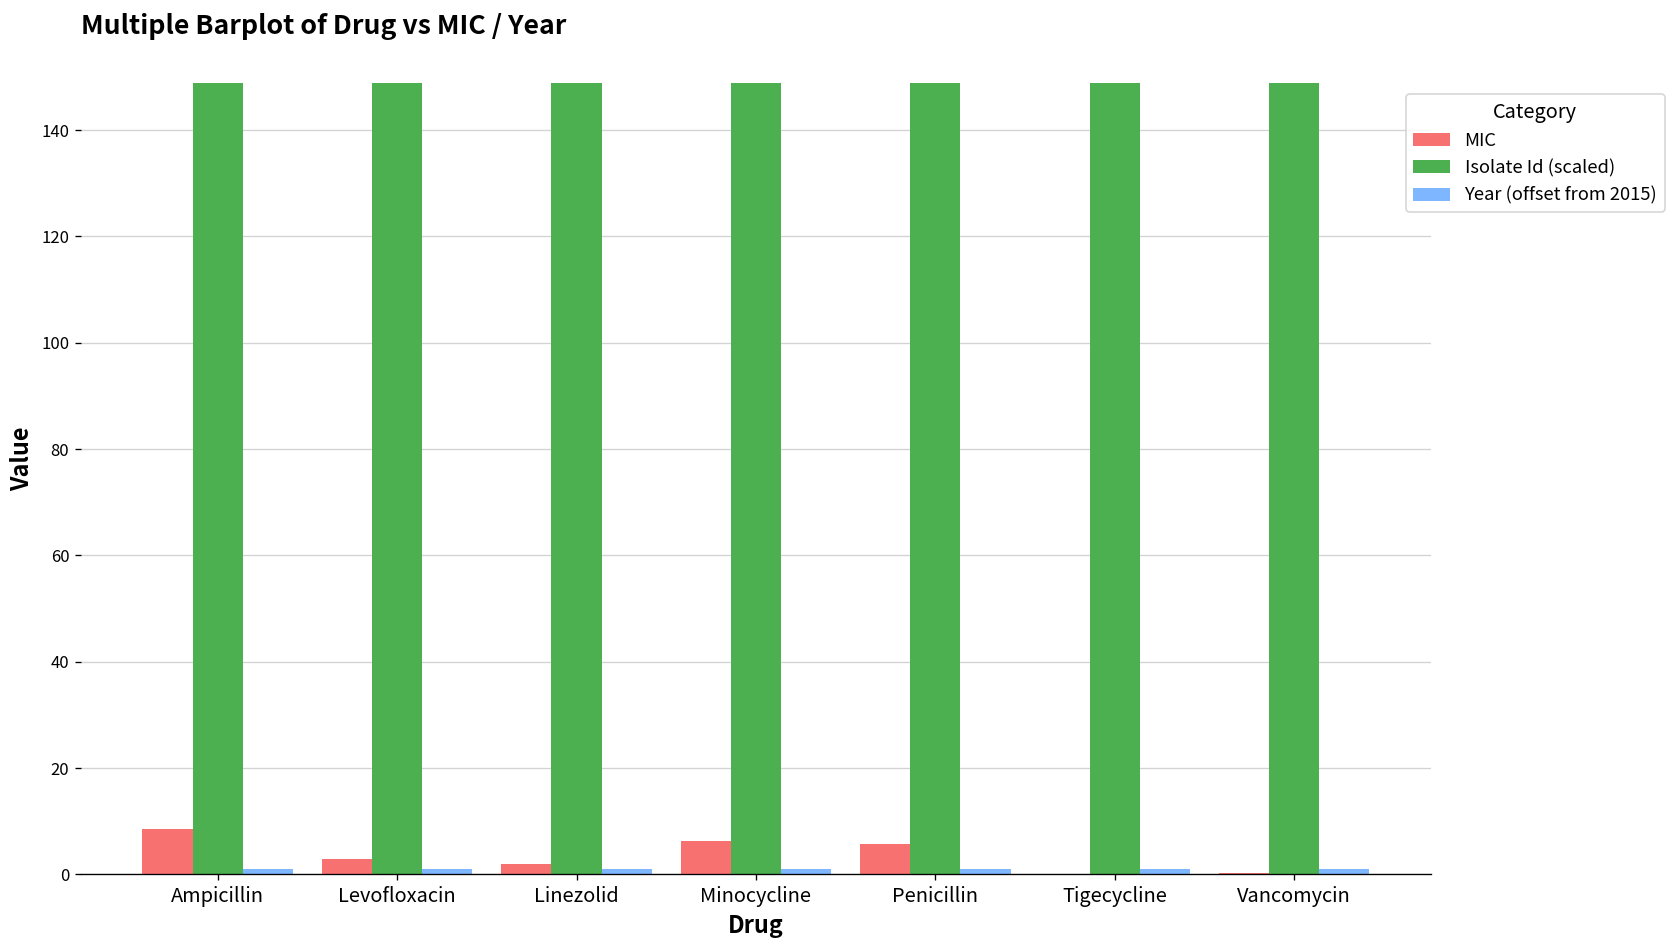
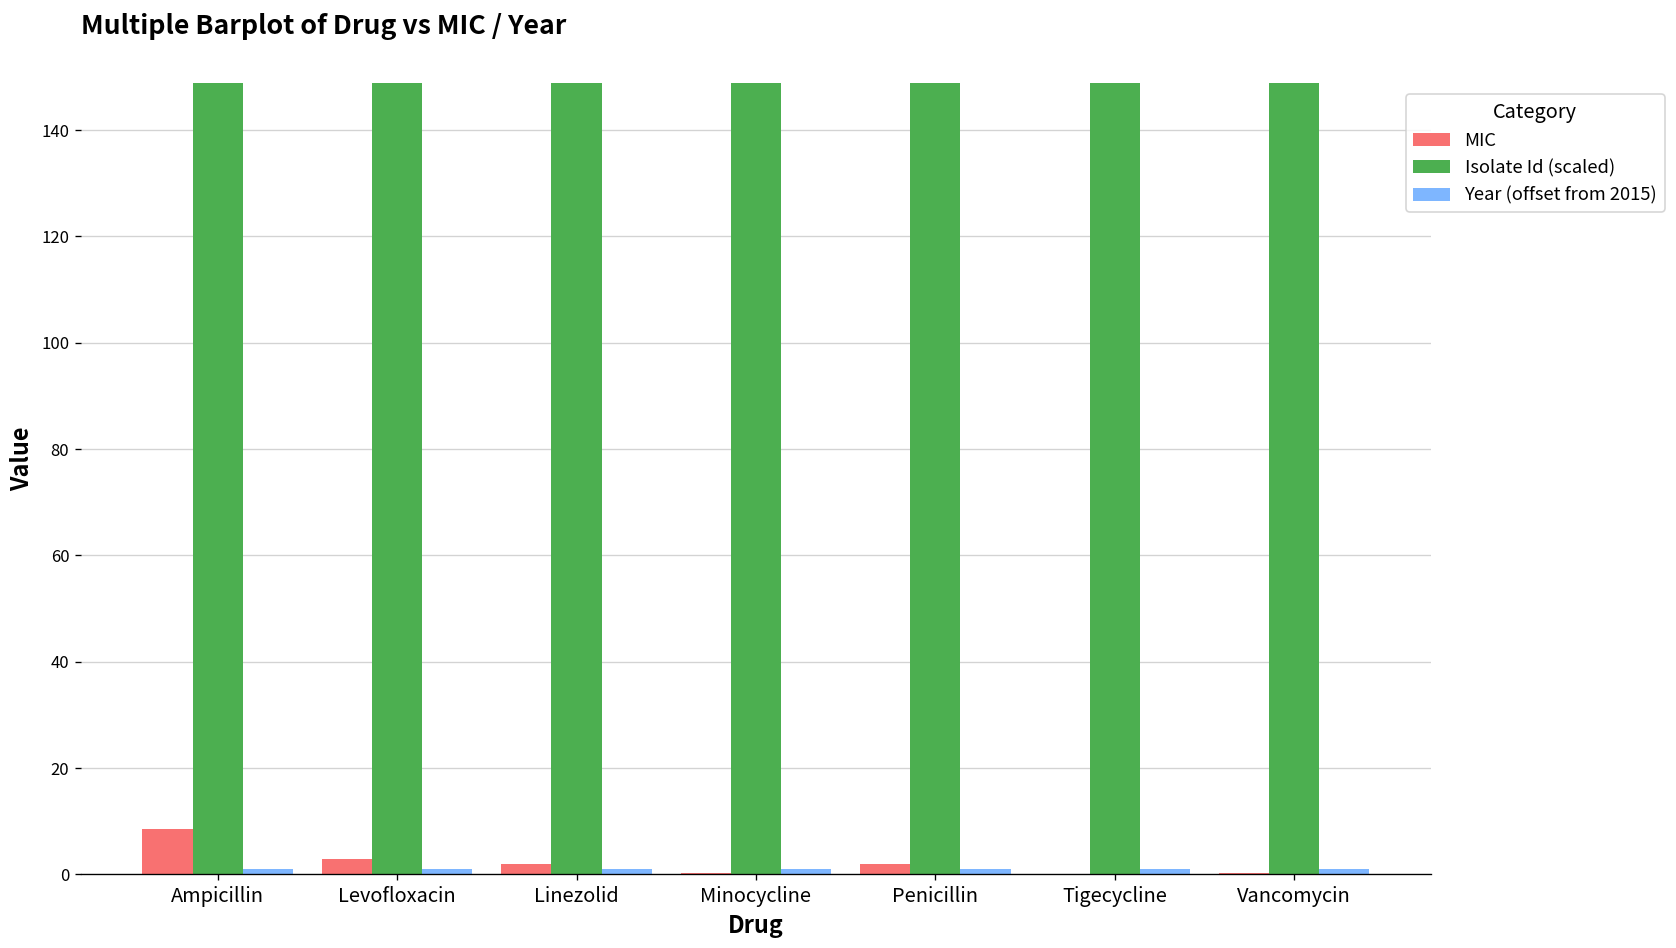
MIC, Minocycline: 6 -> 0
MIC, Penicillin: 6 -> 2
